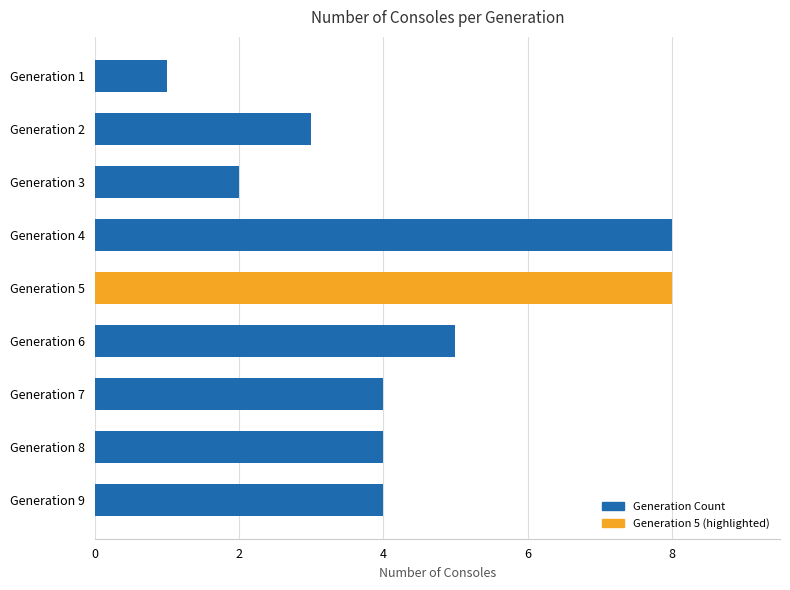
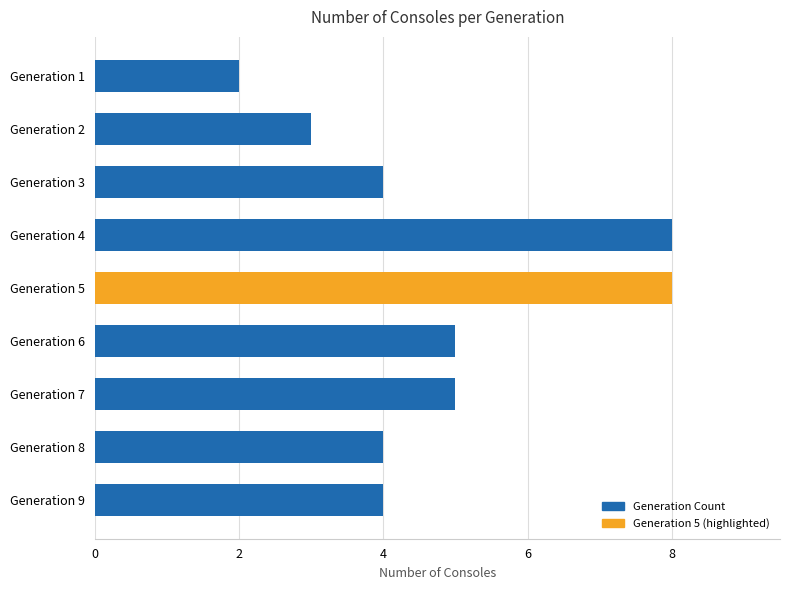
Generation 1: 1 -> 2
Generation 3: 2 -> 4
Generation 7: 4 -> 5
